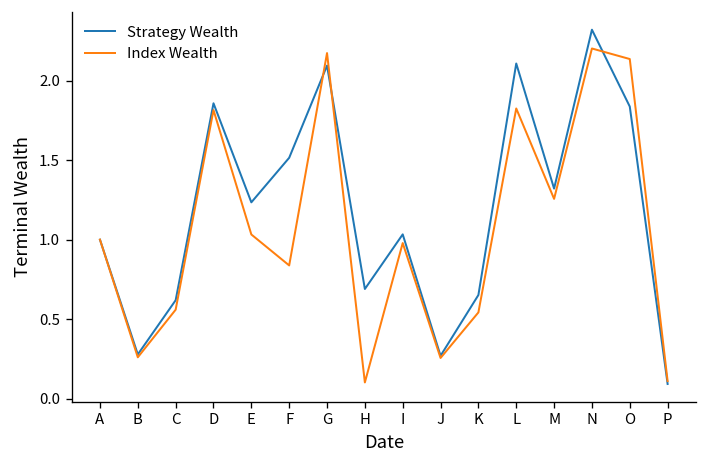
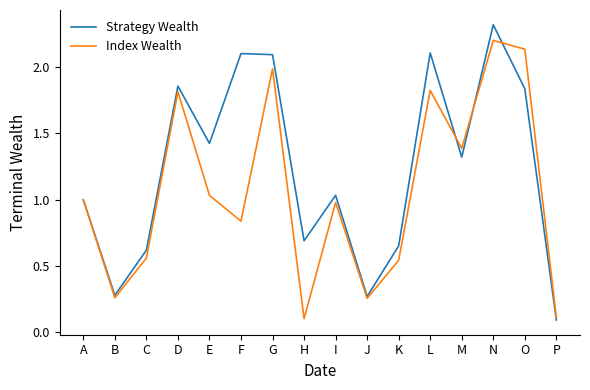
Strategy Wealth, E: 1.23 -> 1.43
Strategy Wealth, F: 1.52 -> 2.10
Index Wealth, G: 2.17 -> 1.99
Index Wealth, M: 1.26 -> 1.39
